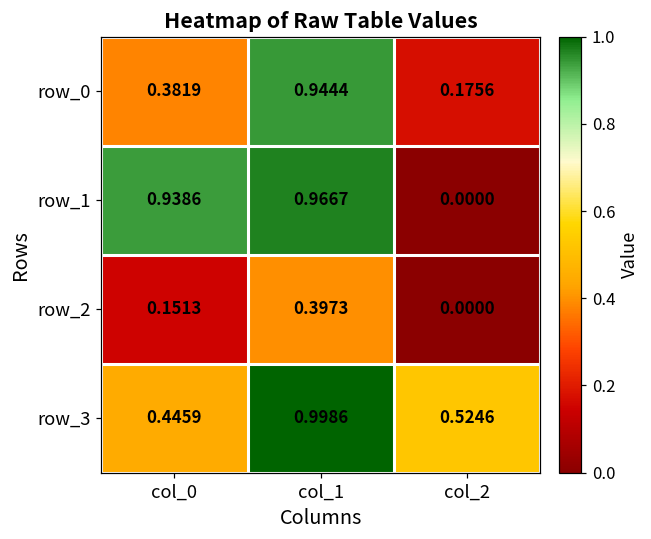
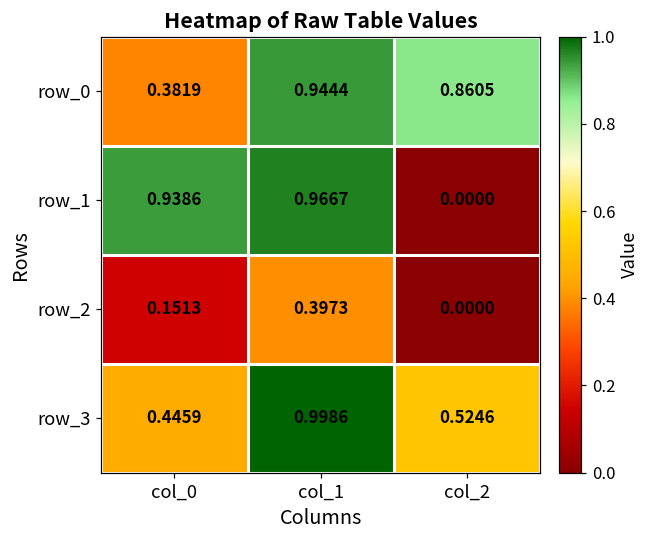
row_0, col_2: 0.1756 -> 0.8605
